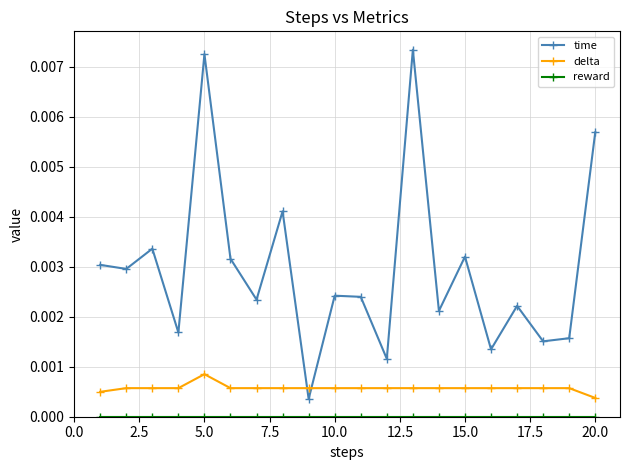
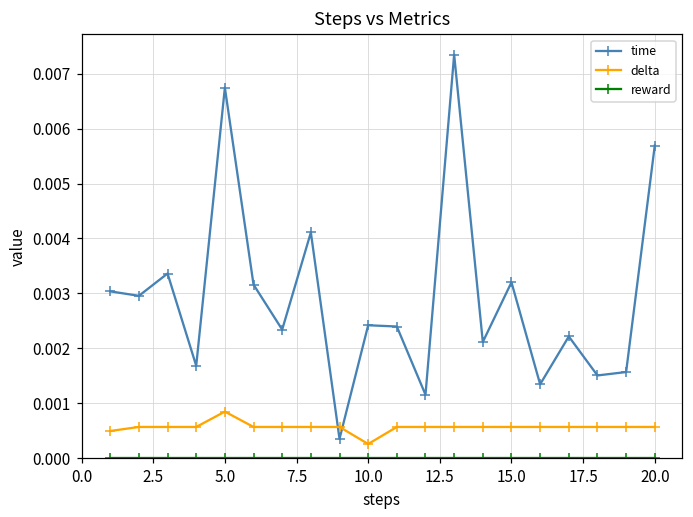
time, 5.0: 0.0073 -> 0.0067
delta, 10.0: 0.0006 -> 0.0003
delta, 20.0: 0.0004 -> 0.0006
